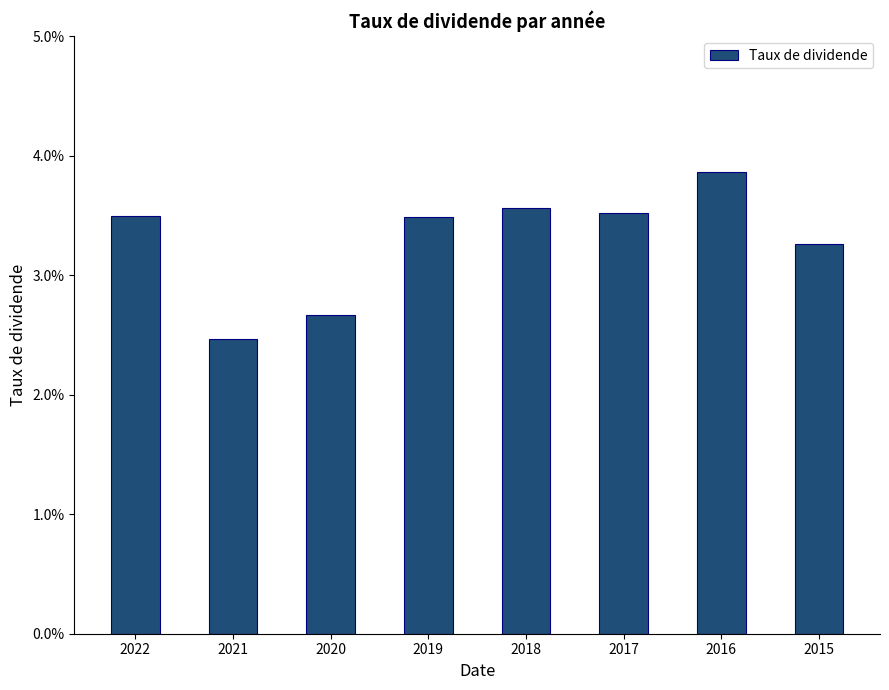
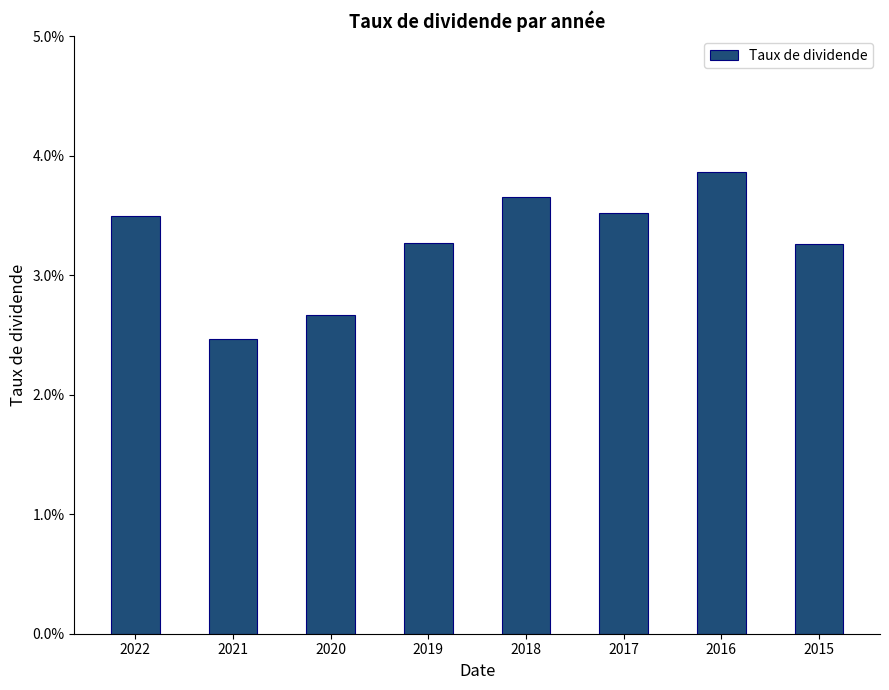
2019: 3.49% -> 3.27%
2018: 3.56% -> 3.65%
